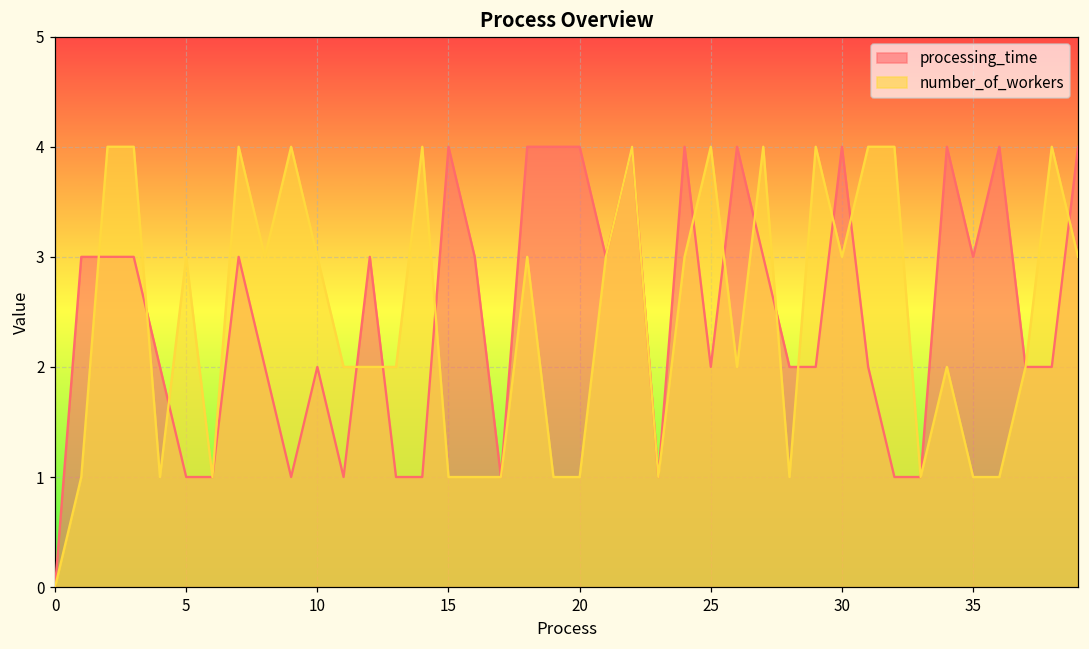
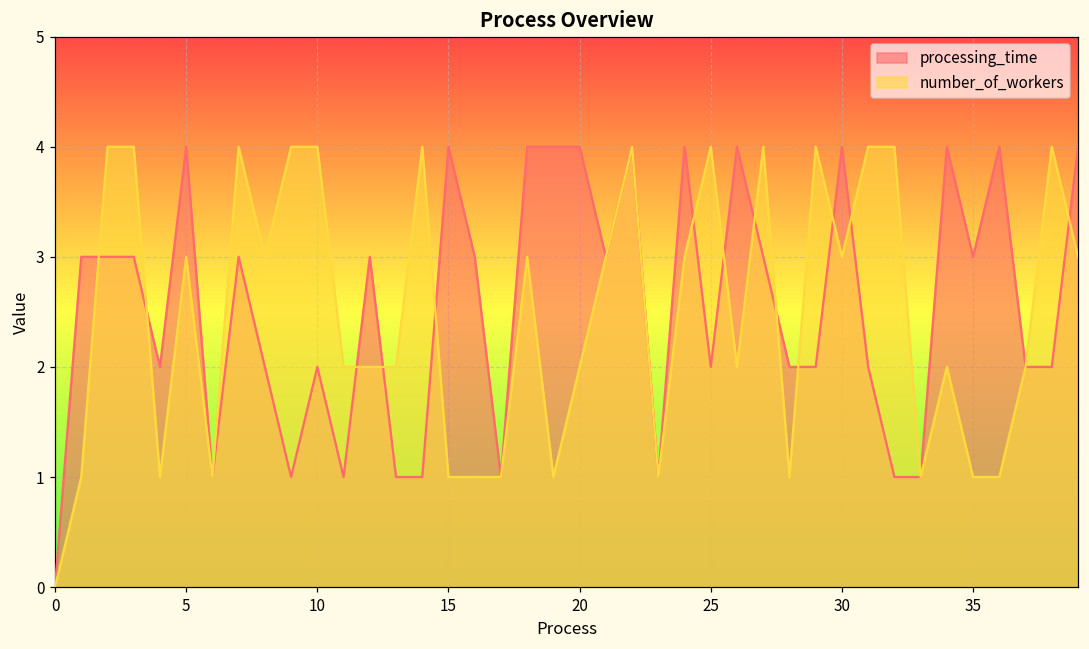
processing_time, 5: 1 -> 4
number_of_workers, 10: 3 -> 4
number_of_workers, 20: 1 -> 2
